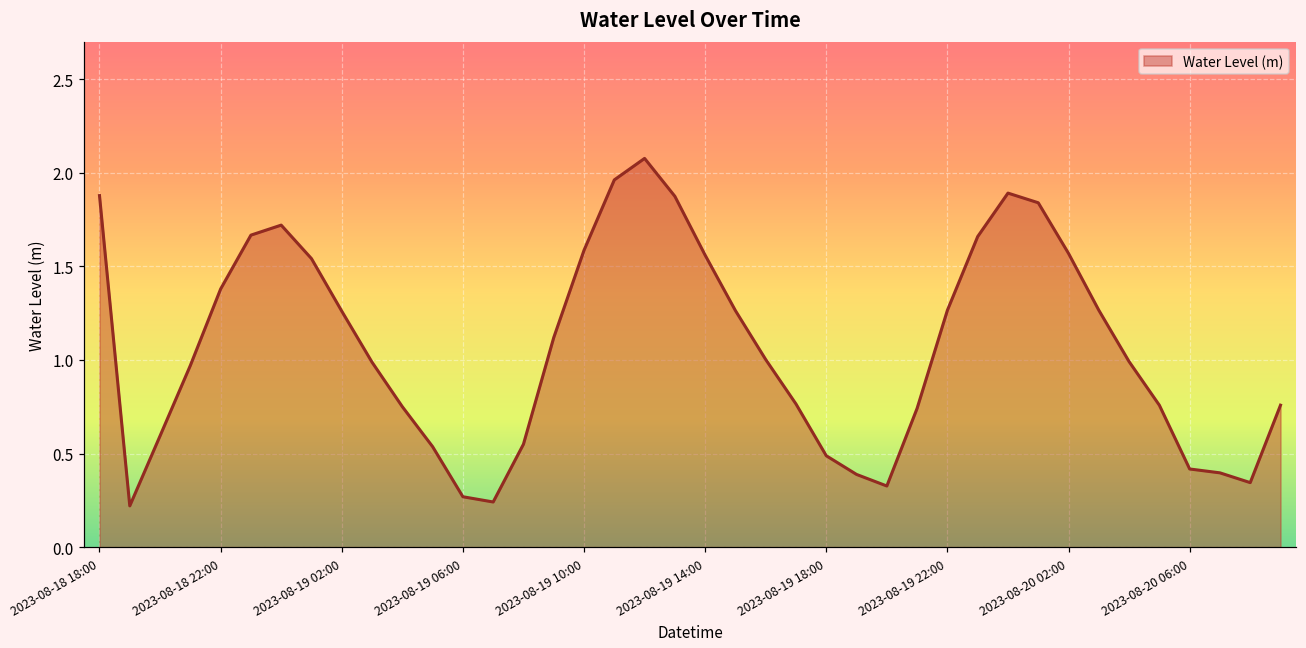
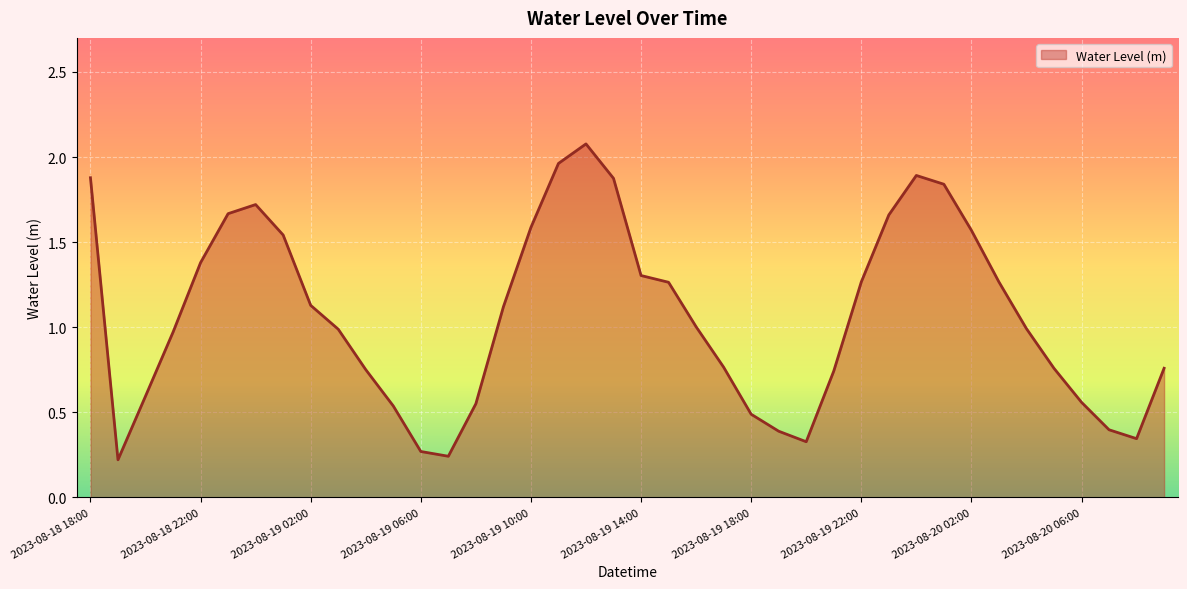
2023-08-19 02:00: 1.26 -> 1.13
2023-08-19 14:00: 1.56 -> 1.30
2023-08-20 06:00: 0.42 -> 0.56
